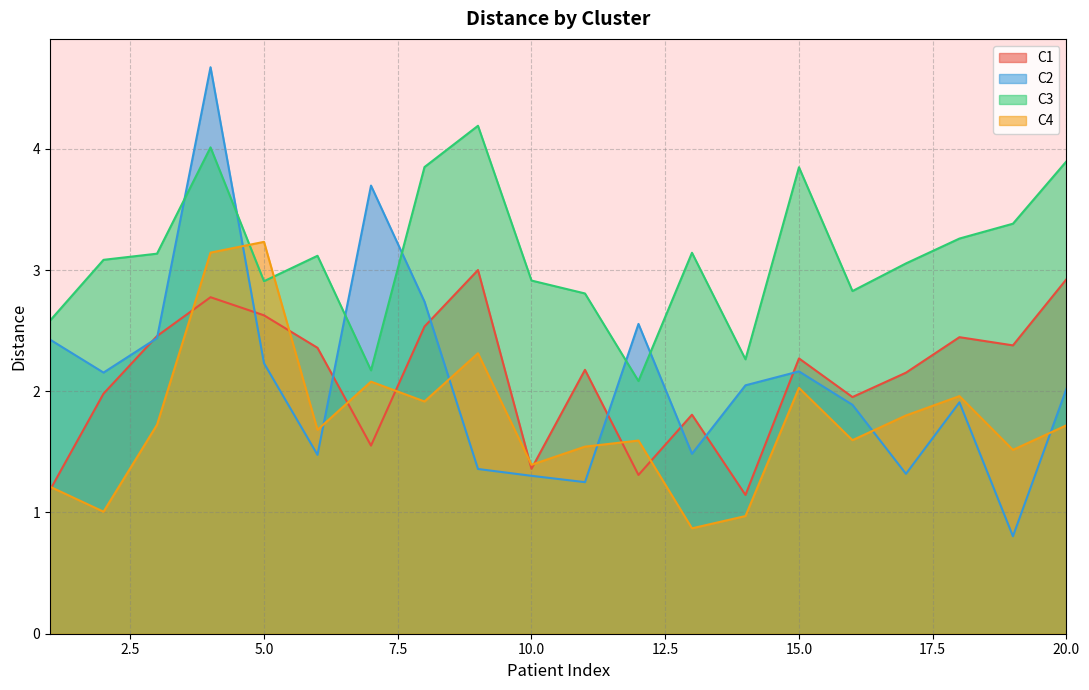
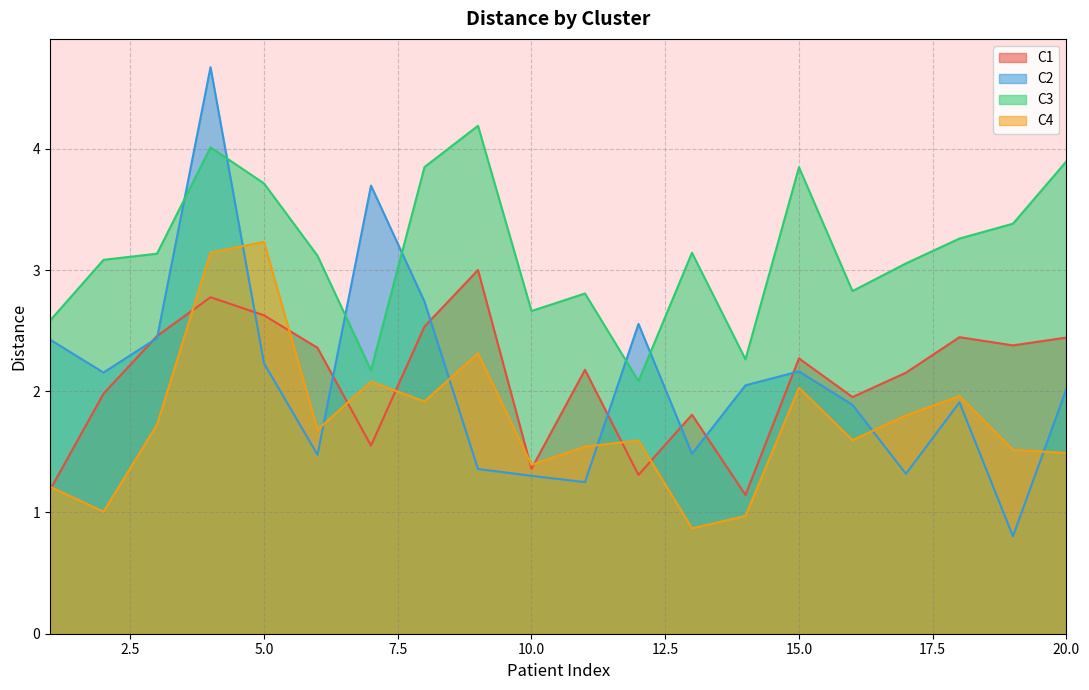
C3, 5.0: 2.91 -> 3.71
C3, 10.0: 2.91 -> 2.66
C1, 20.0: 2.92 -> 2.44
C4, 20.0: 1.72 -> 1.49
